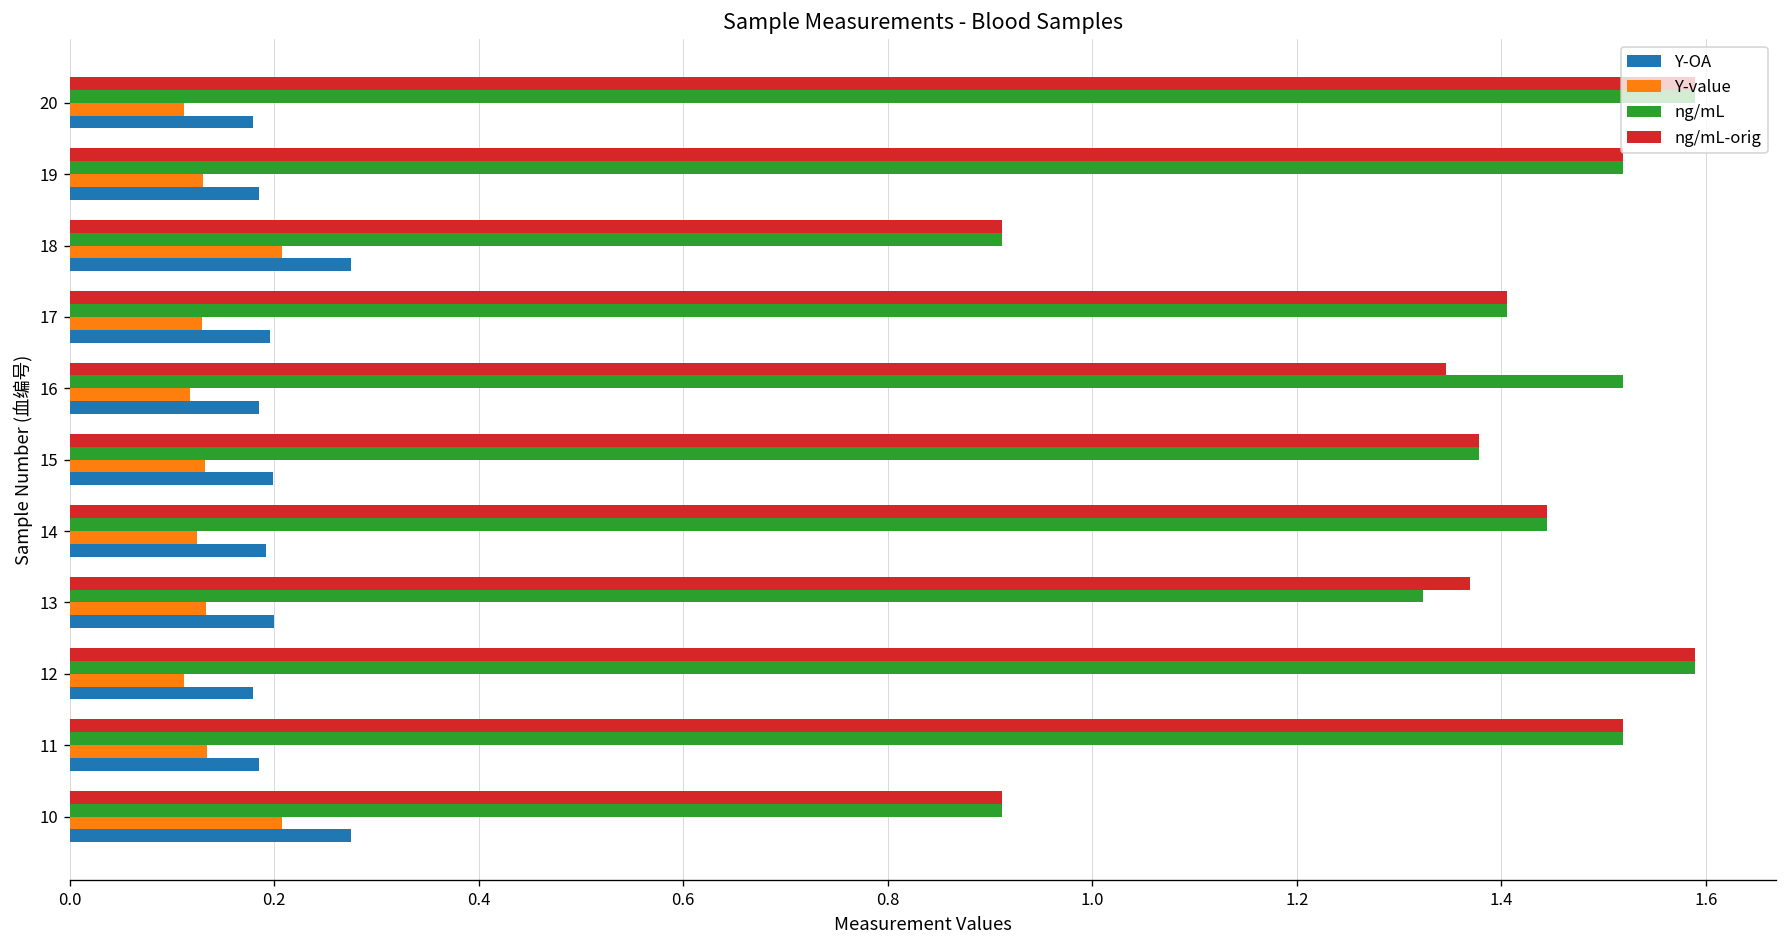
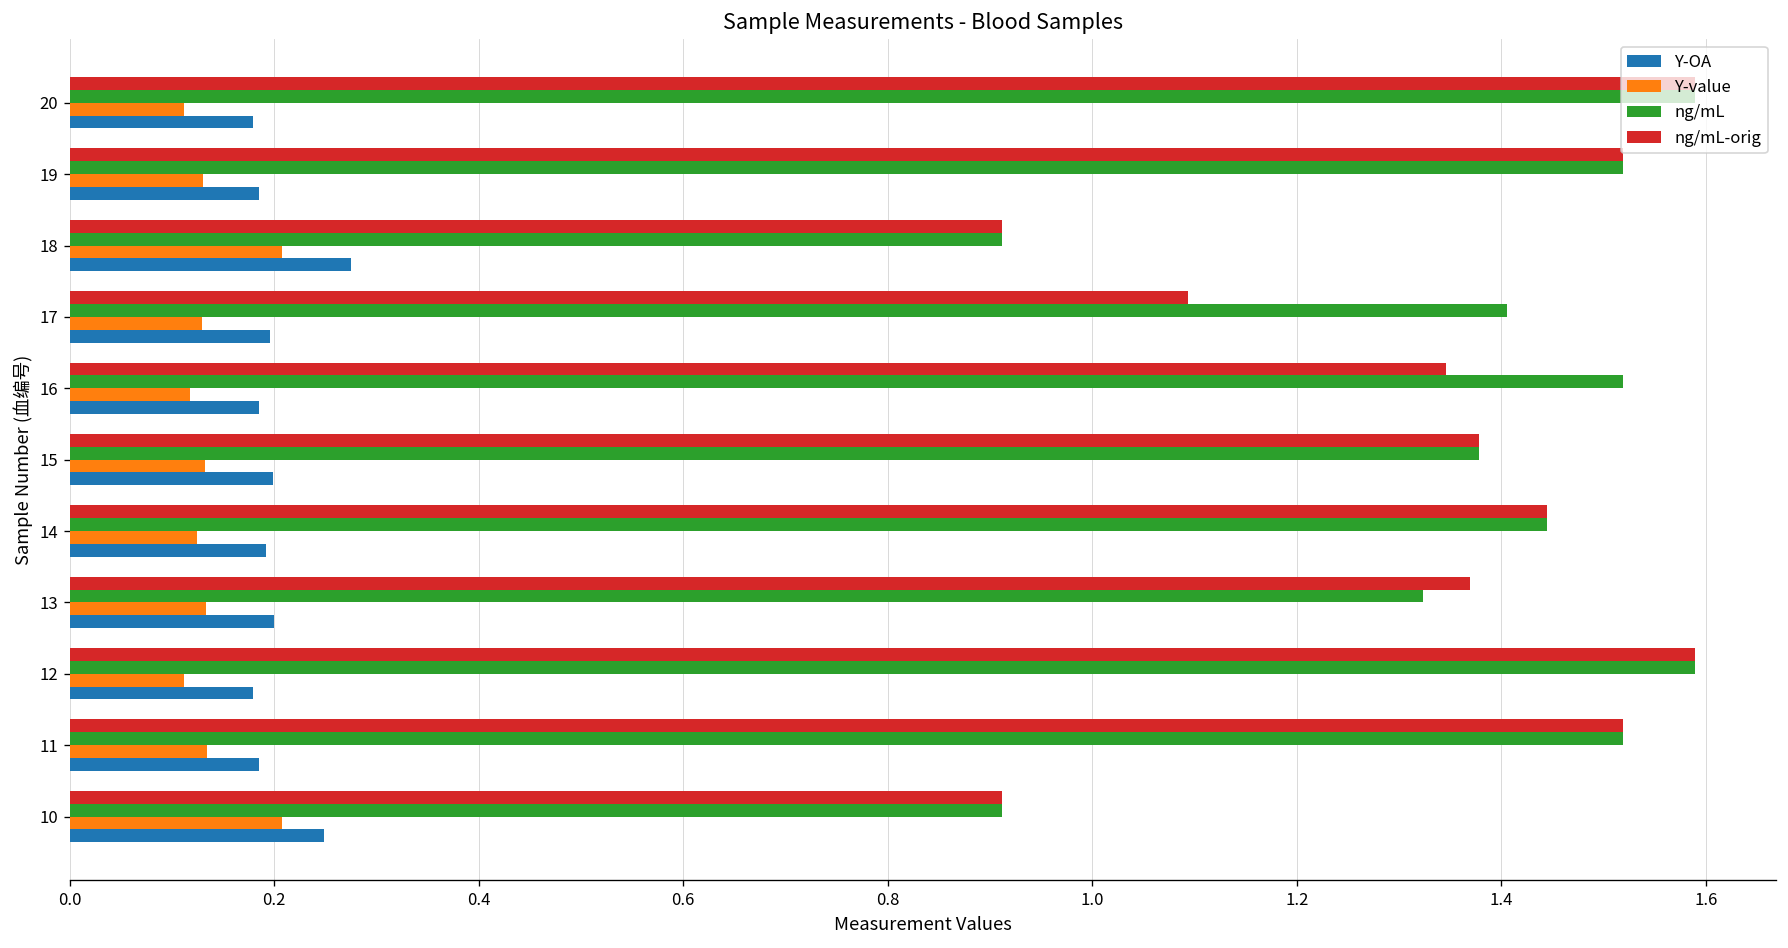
ng/mL-orig, 17: 1.41 -> 1.09
Y-OA, 10: 0.28 -> 0.25
